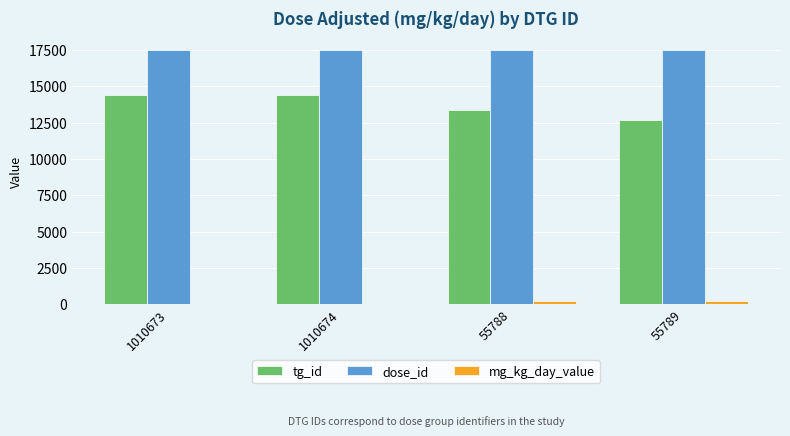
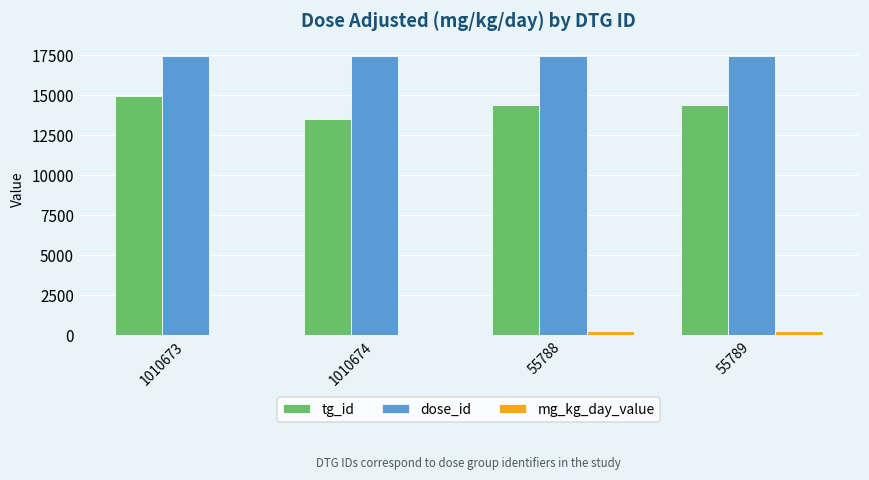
tg_id, 1010673: 14400 -> 14900
tg_id, 1010674: 14400 -> 13500
tg_id, 55788: 13400 -> 14400
tg_id, 55789: 12700 -> 14400
